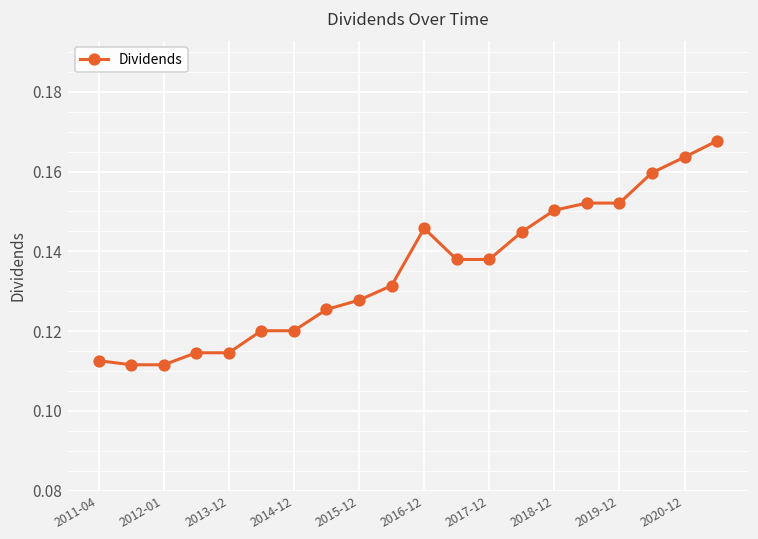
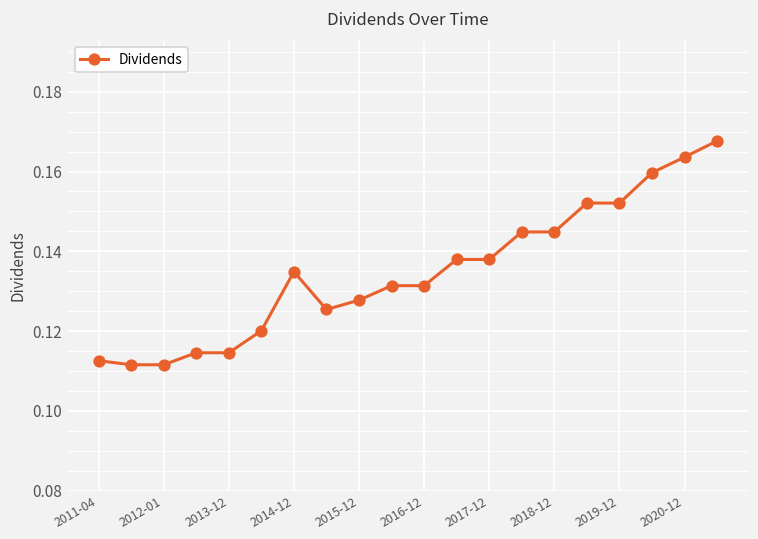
2014-12: 0.120 -> 0.135
2016-12: 0.146 -> 0.131
2018-12: 0.150 -> 0.145
